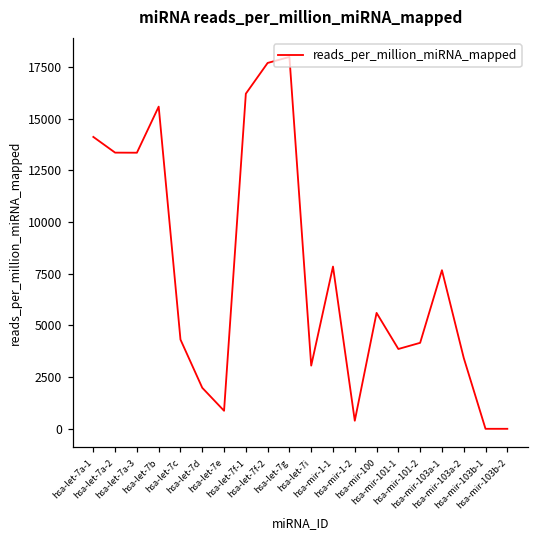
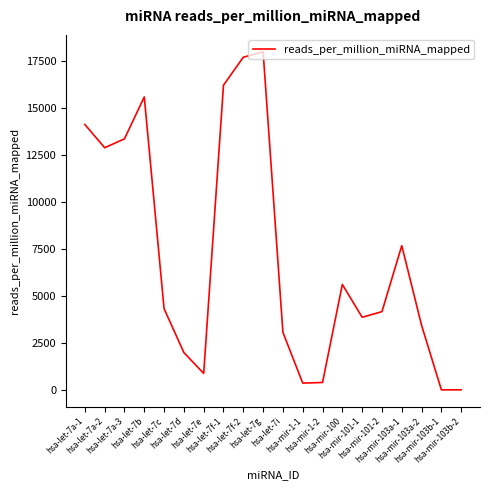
hsa-let-7a-2: 13400 -> 12900
hsa-mir-1-1: 7800 -> 400
